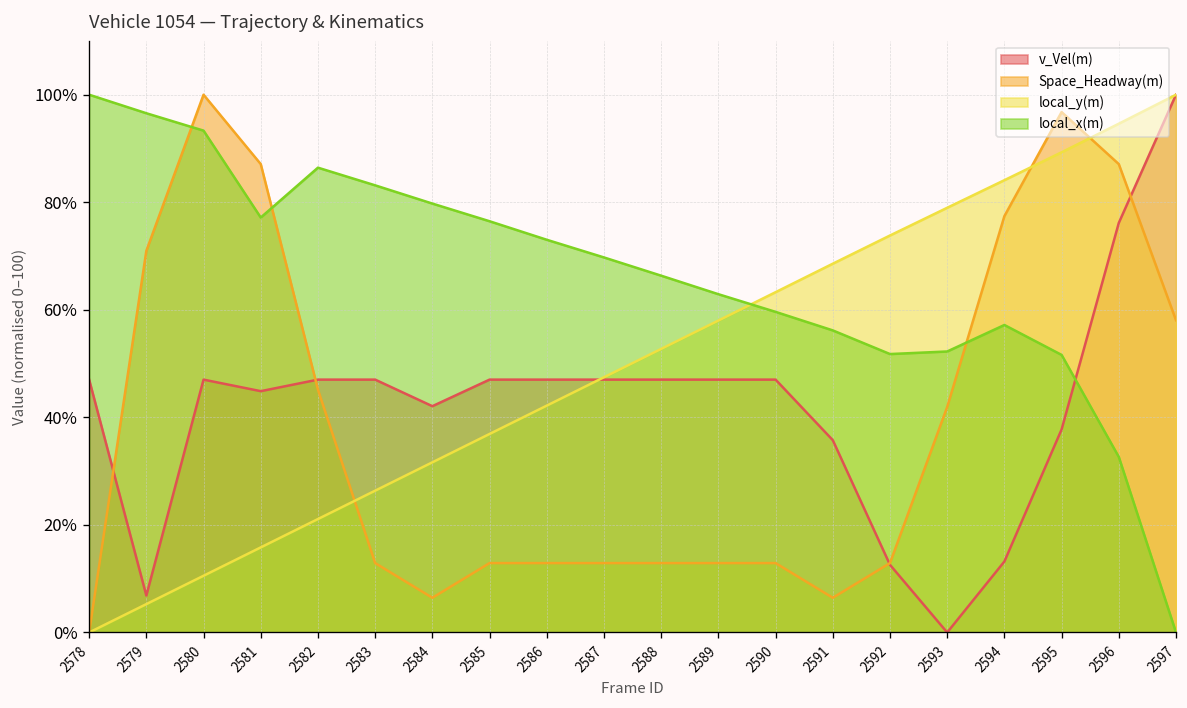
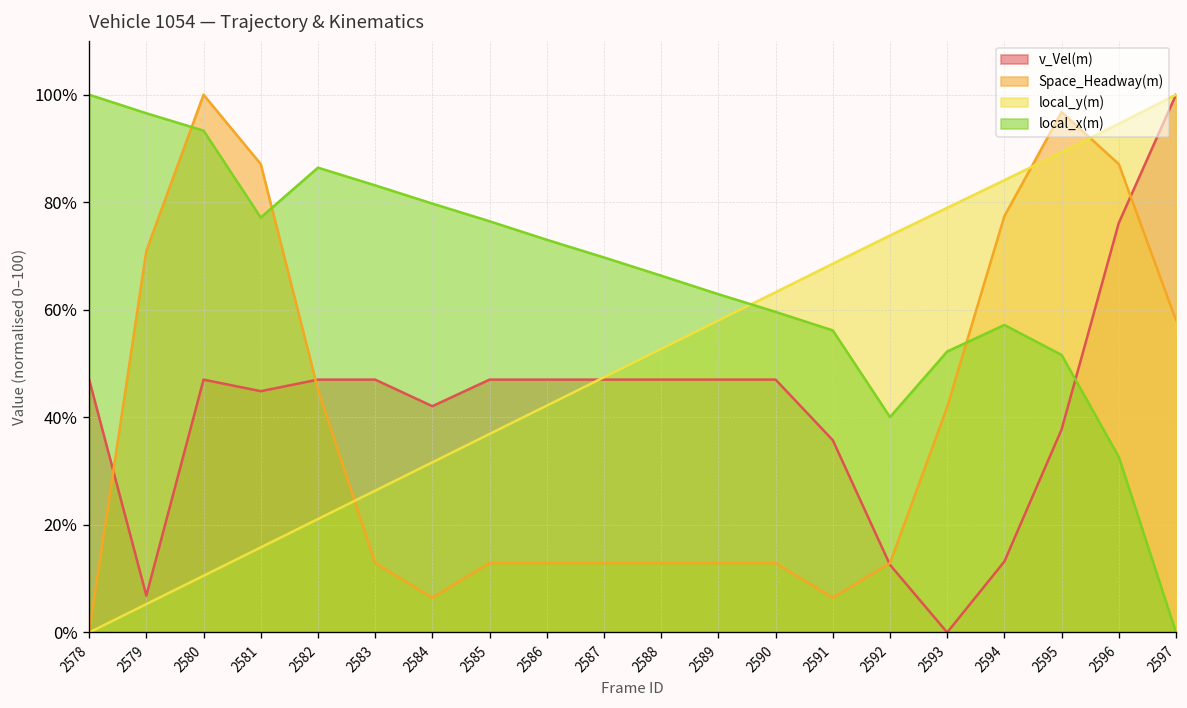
local_x(m), 2592: 52% -> 40%
